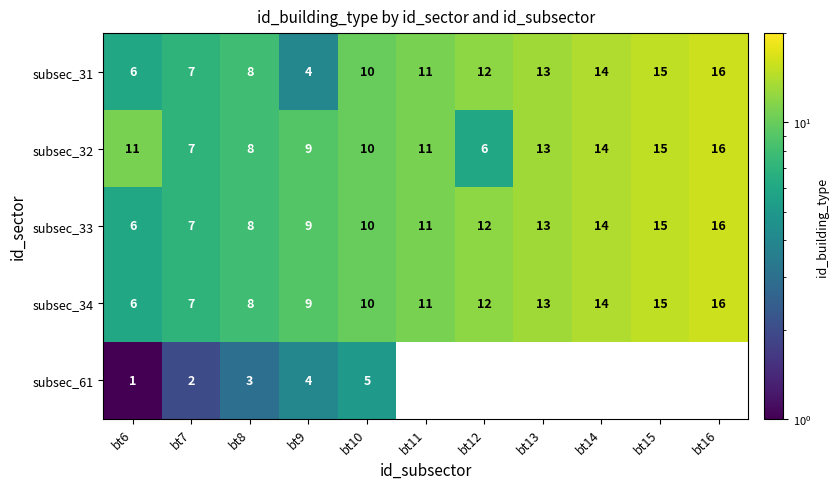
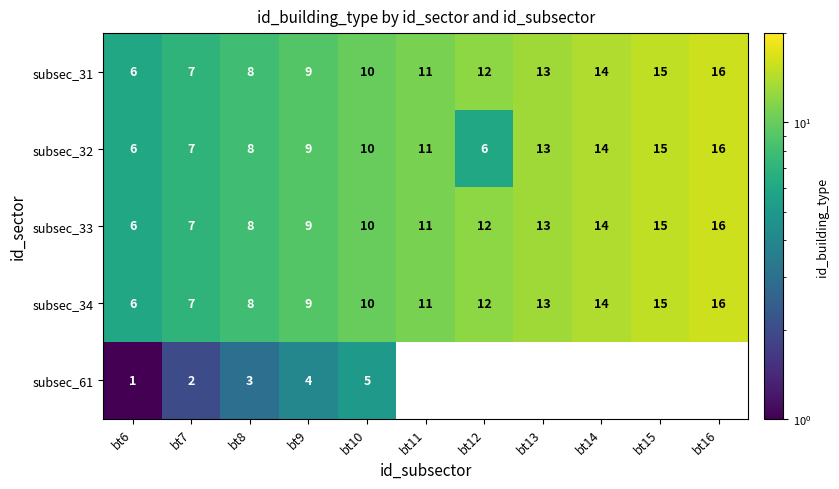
subsec_31, bt9: 4 -> 9
subsec_32, bt6: 11 -> 6
